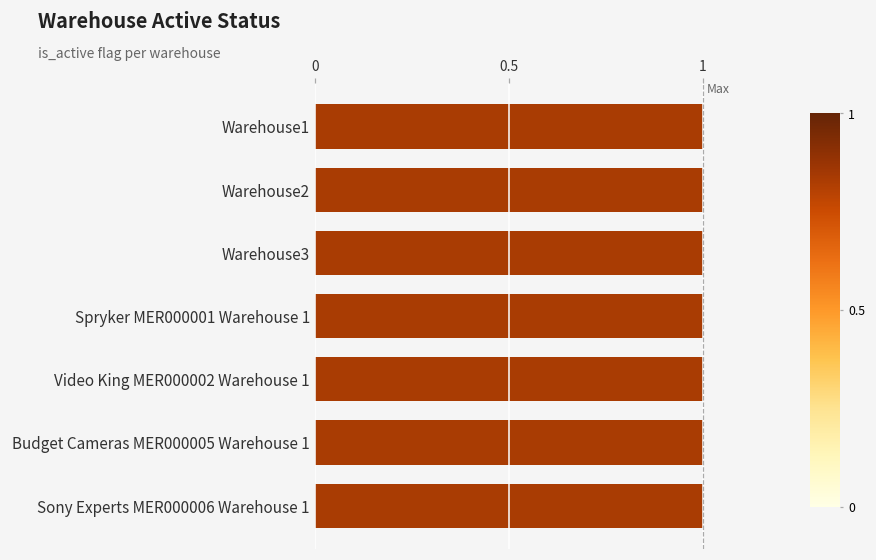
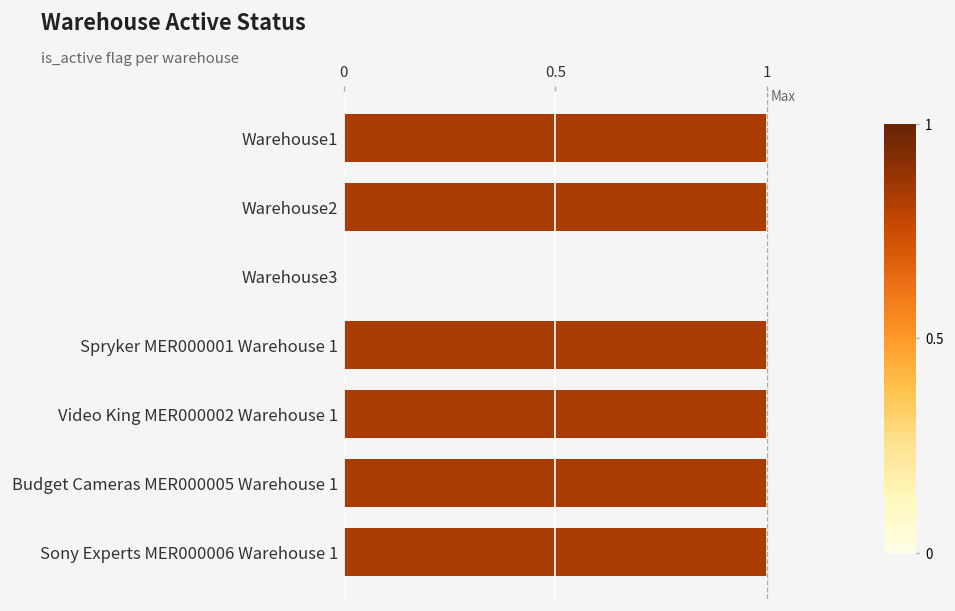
Warehouse3: 1 -> 0
